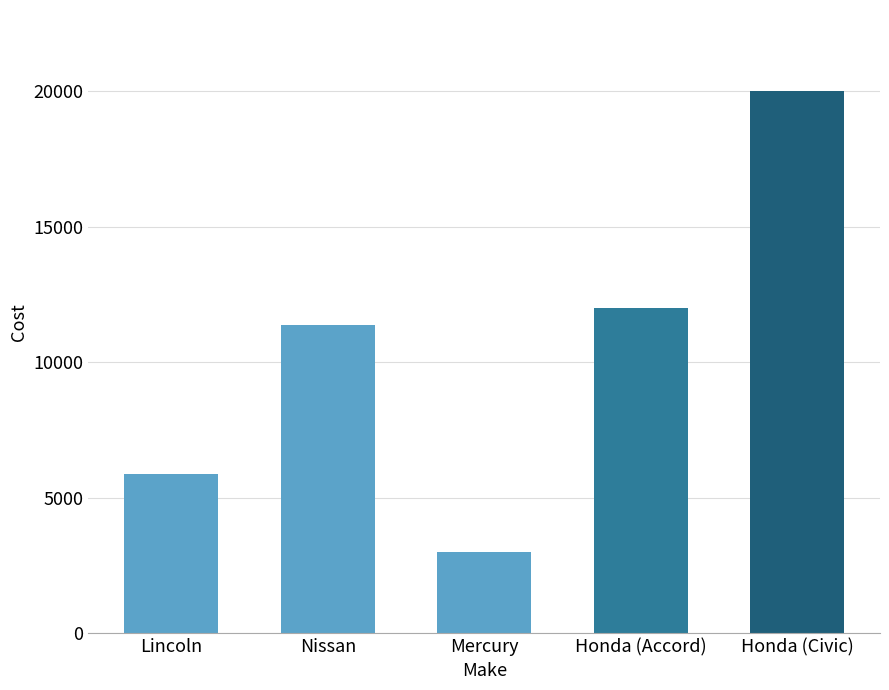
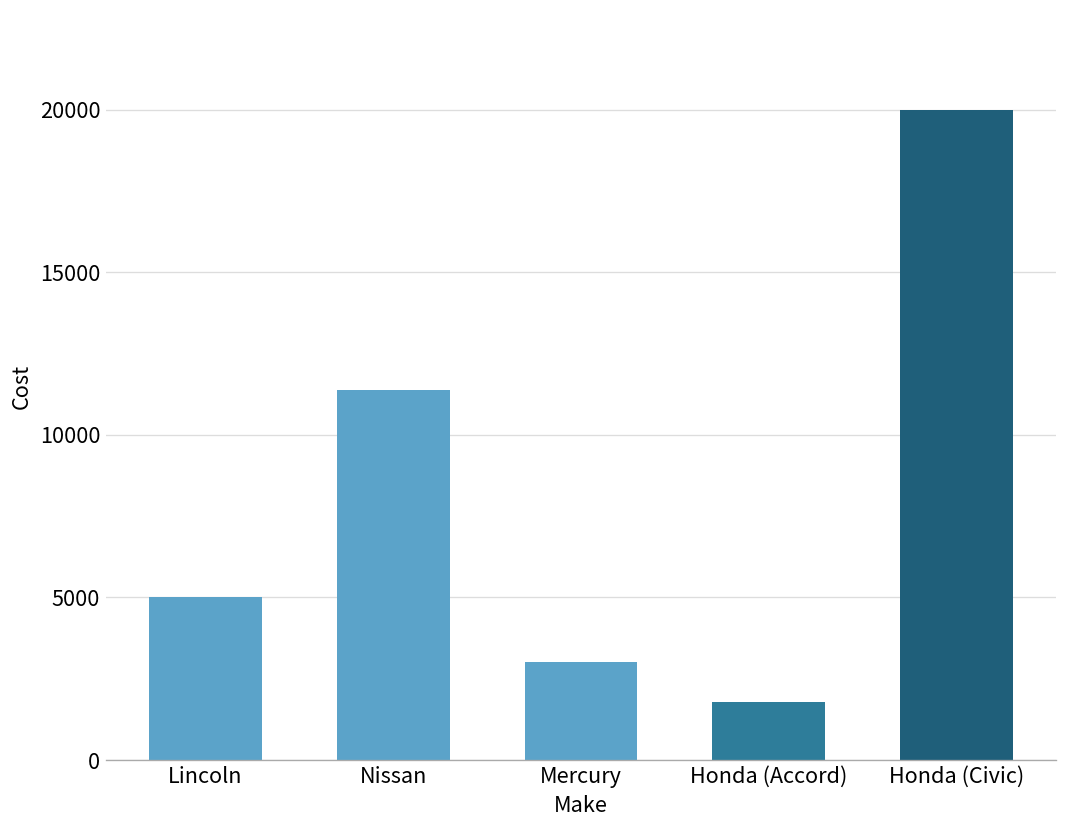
Lincoln: 5900 -> 5000
Honda (Accord): 12000 -> 1800
